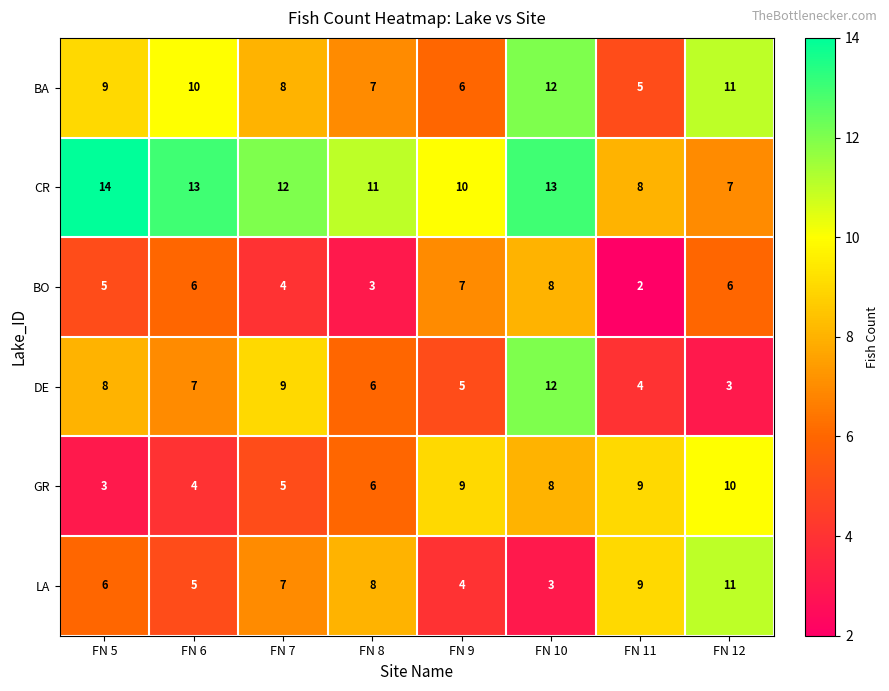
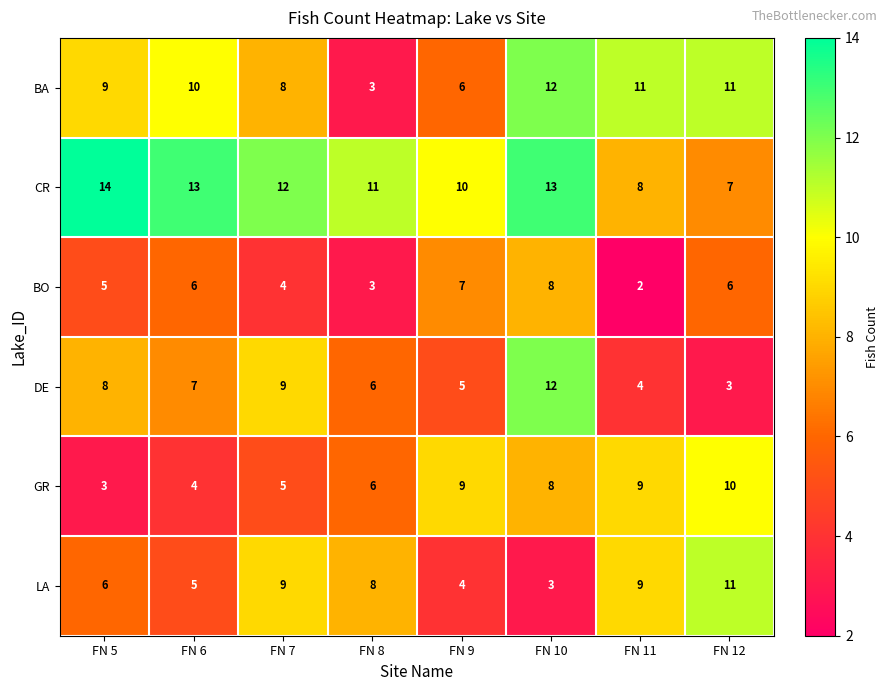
BA, FN 8: 7 -> 3
BA, FN 11: 5 -> 11
LA, FN 7: 7 -> 9
